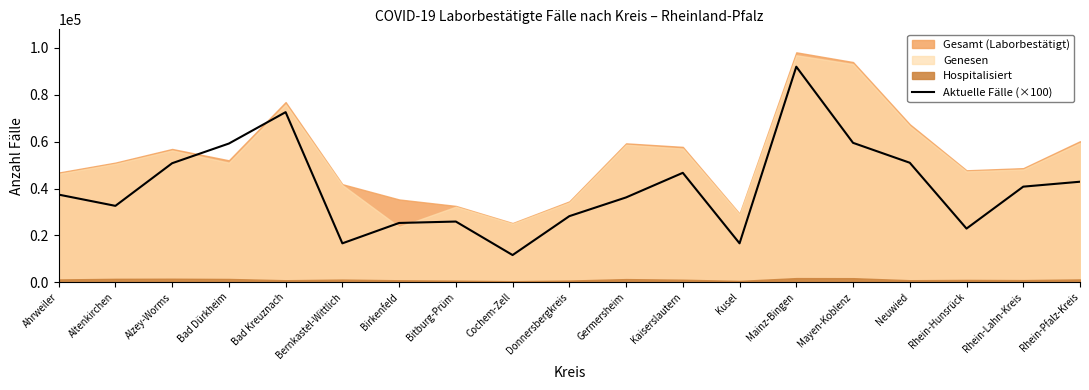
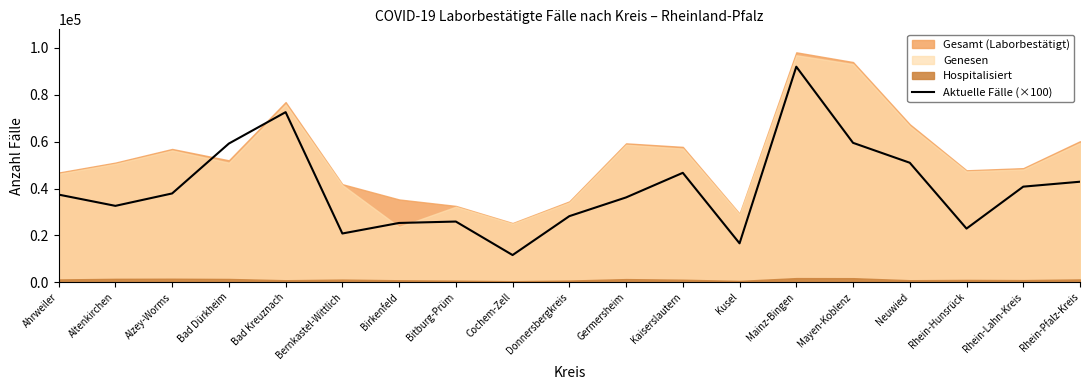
Aktuelle Fälle (×100), Alzey-Worms: 51000 -> 38000
Aktuelle Fälle (×100), Bernkastel-Wittlich: 17000 -> 21000
